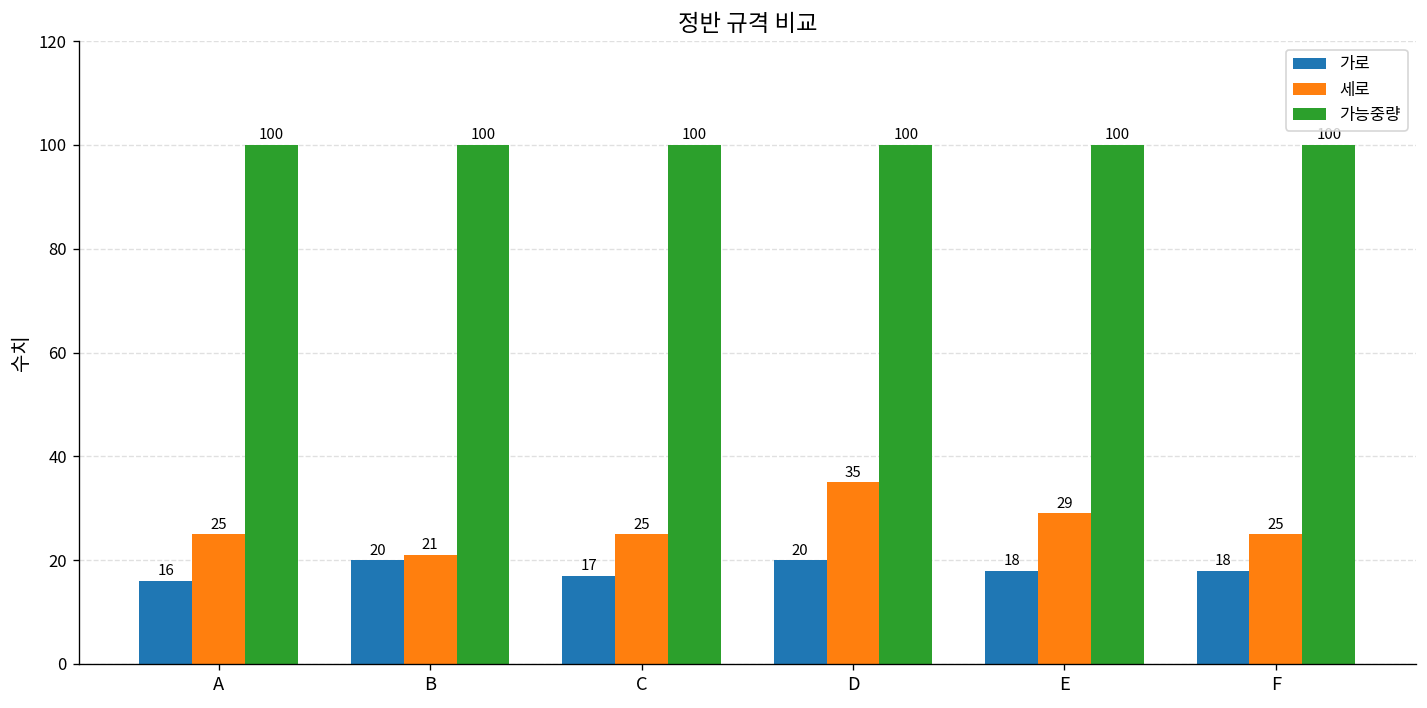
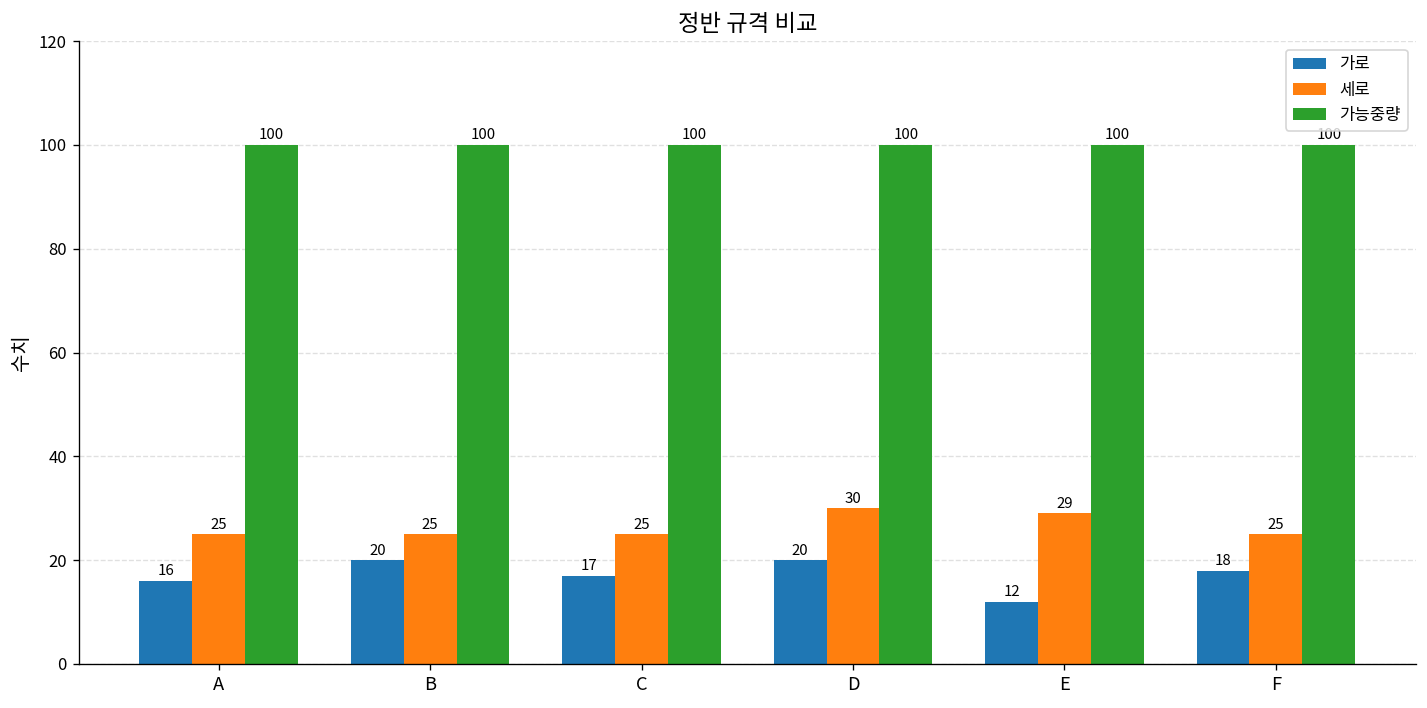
세로, B: 21 -> 25
세로, D: 35 -> 30
가로, E: 18 -> 12
